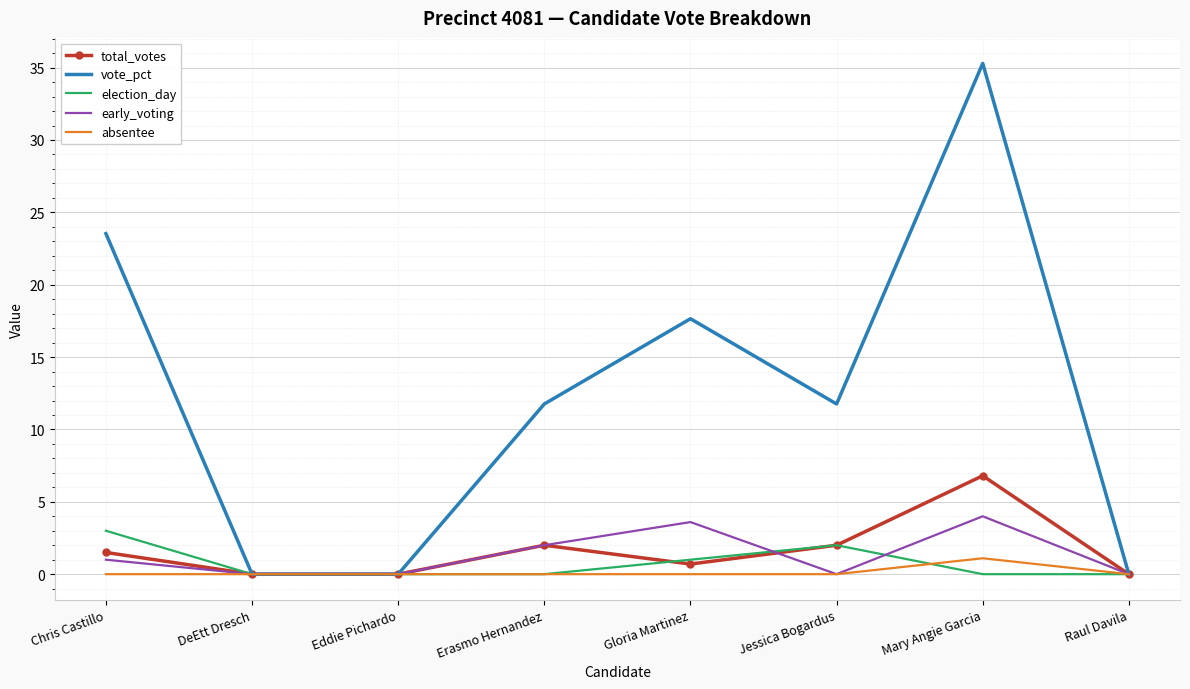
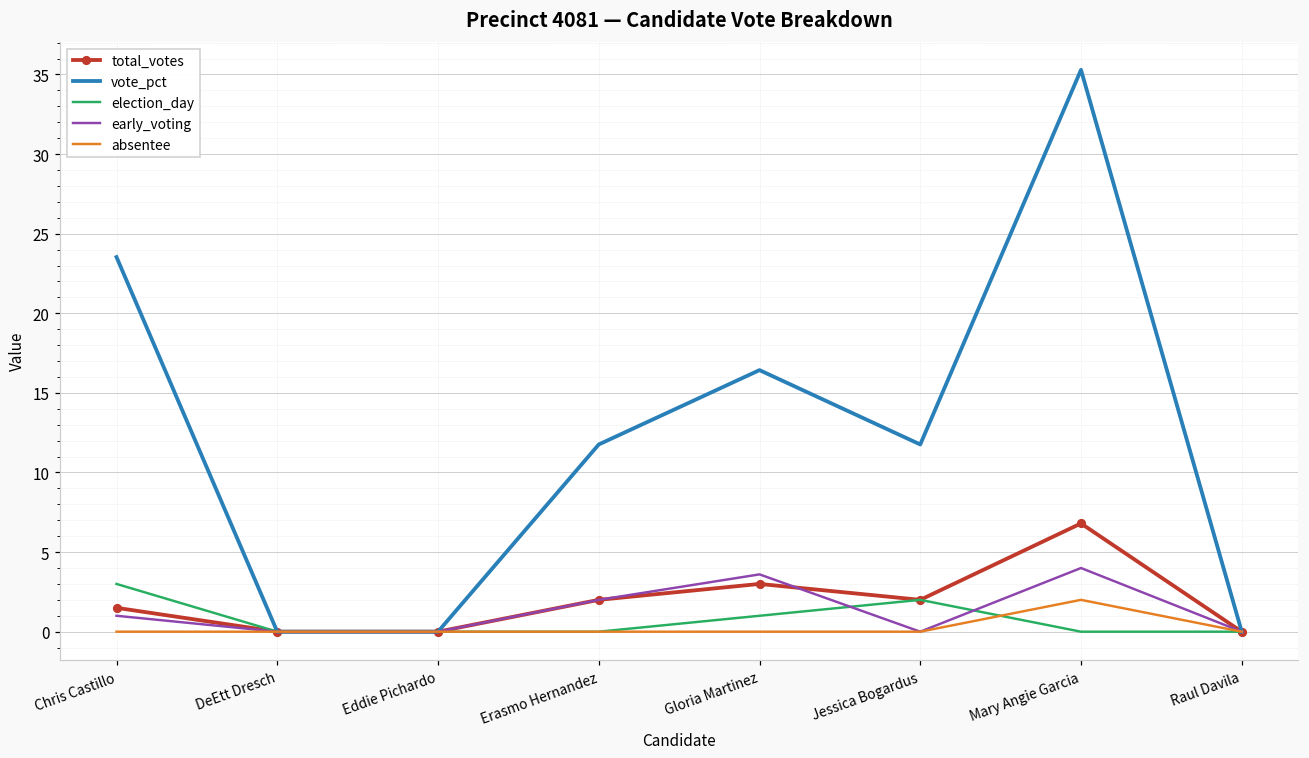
total_votes, Gloria Martinez: 0.7 -> 3.0
vote_pct, Gloria Martinez: 17.7 -> 16.4
absentee, Mary Angie Garcia: 1.1 -> 2.0
